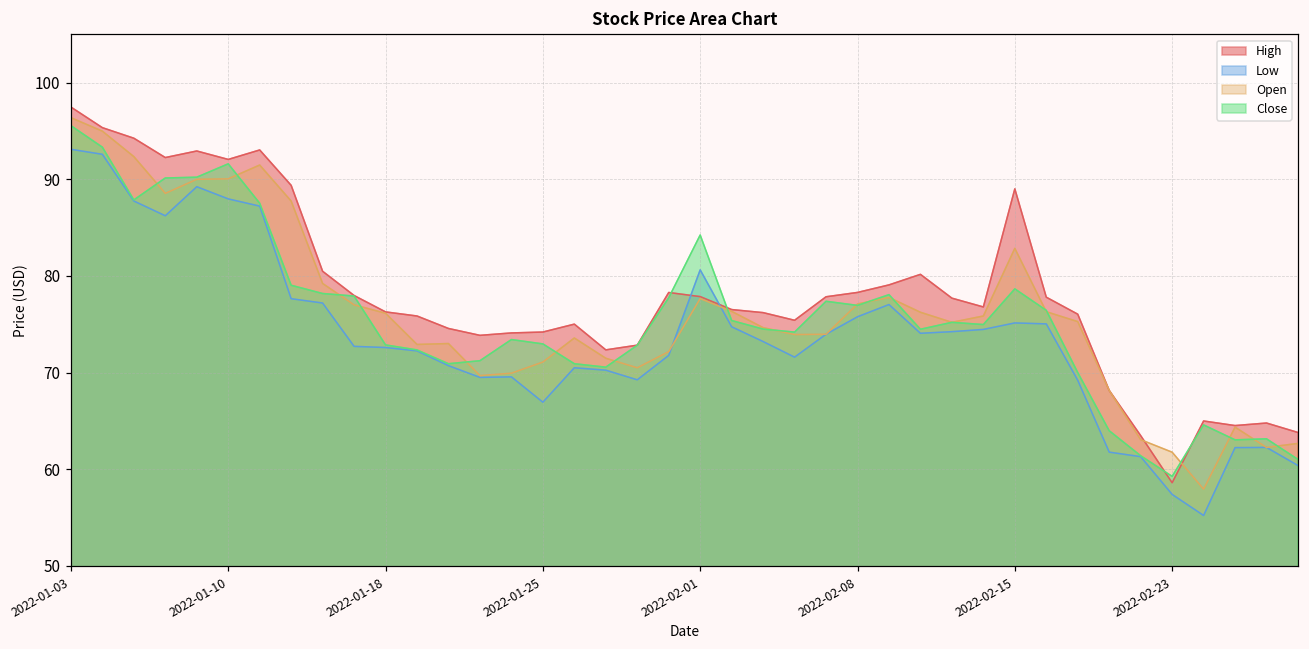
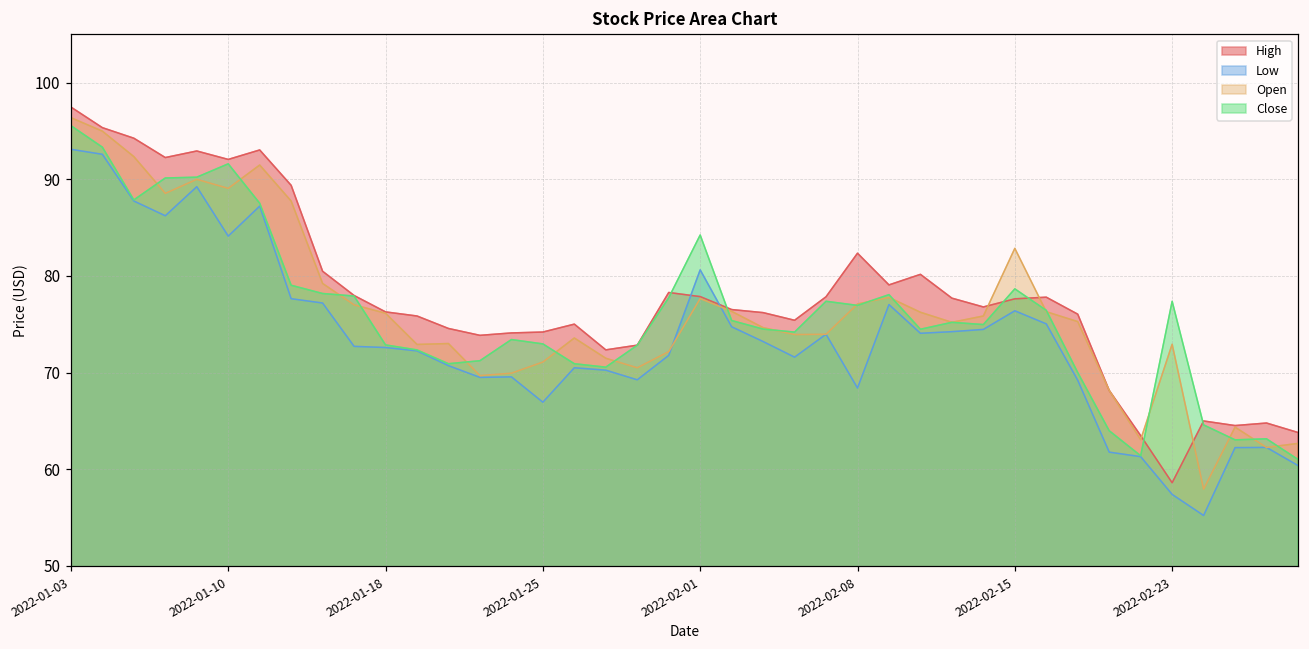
Low, 2022-01-10: 88 -> 84
Open, 2022-01-10: 90 -> 89
High, 2022-02-08: 78 -> 82
Low, 2022-02-08: 76 -> 68
High, 2022-02-15: 89 -> 78
Low, 2022-02-15: 75 -> 76
Open, 2022-02-23: 62 -> 73
Close, 2022-02-23: 59 -> 77
